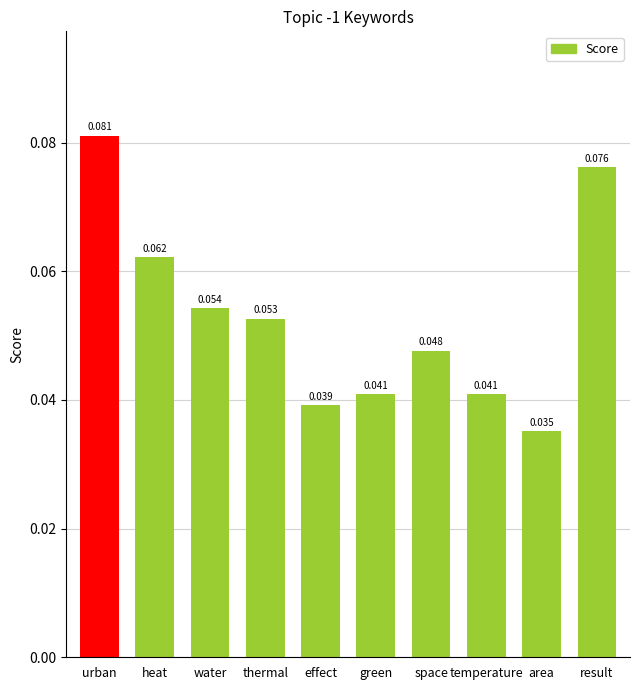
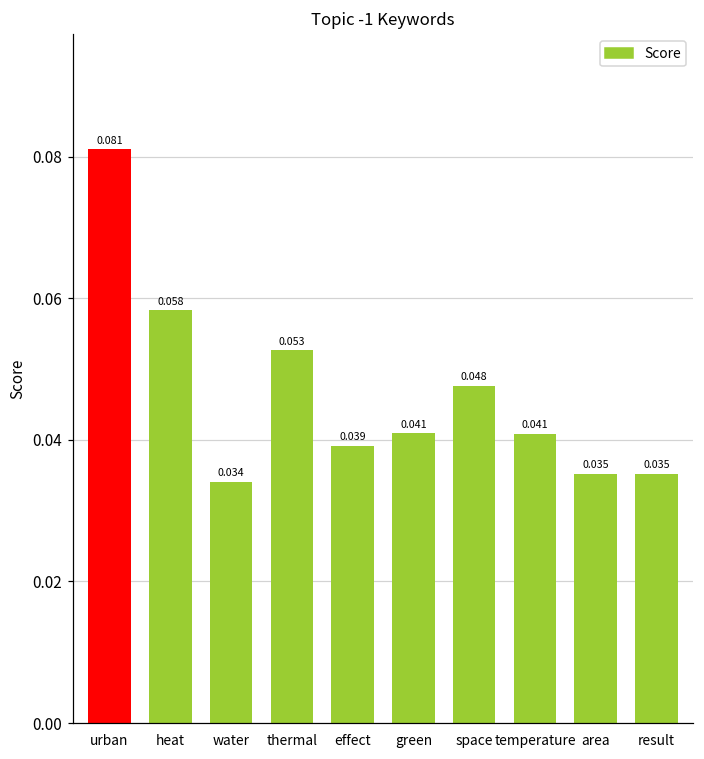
heat: 0.062 -> 0.058
water: 0.054 -> 0.034
result: 0.076 -> 0.035
